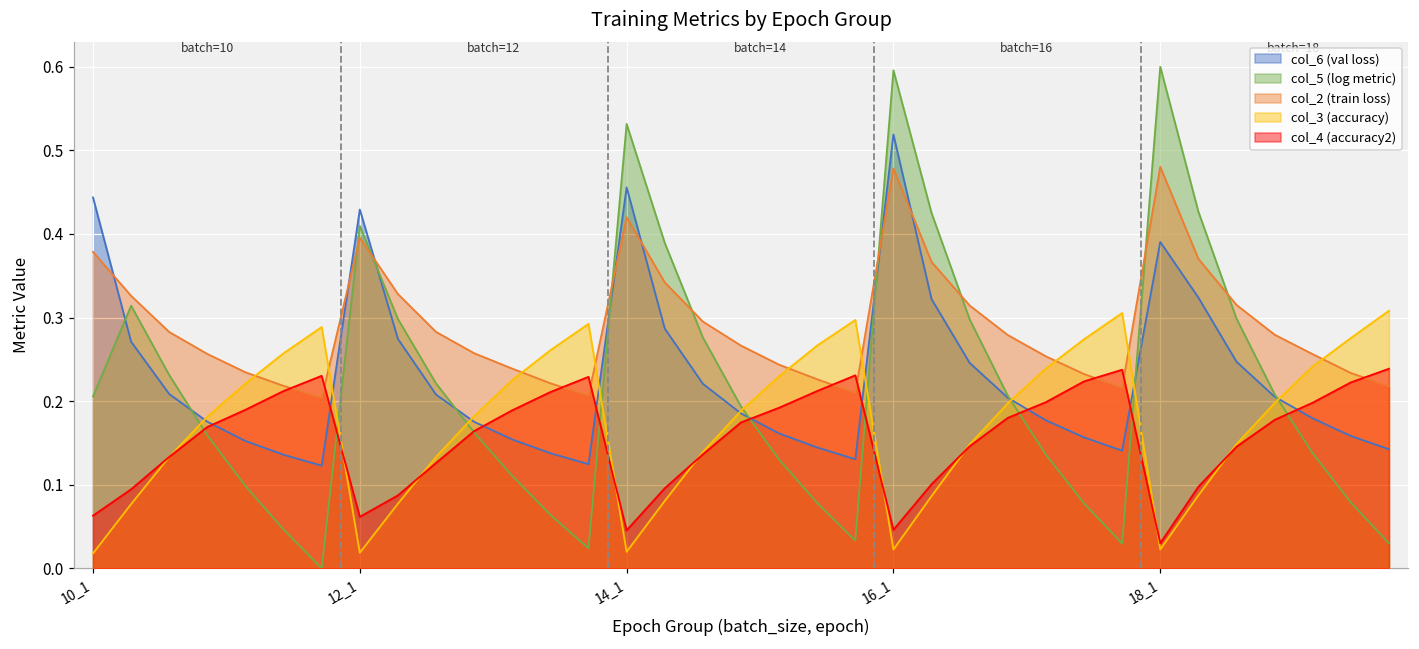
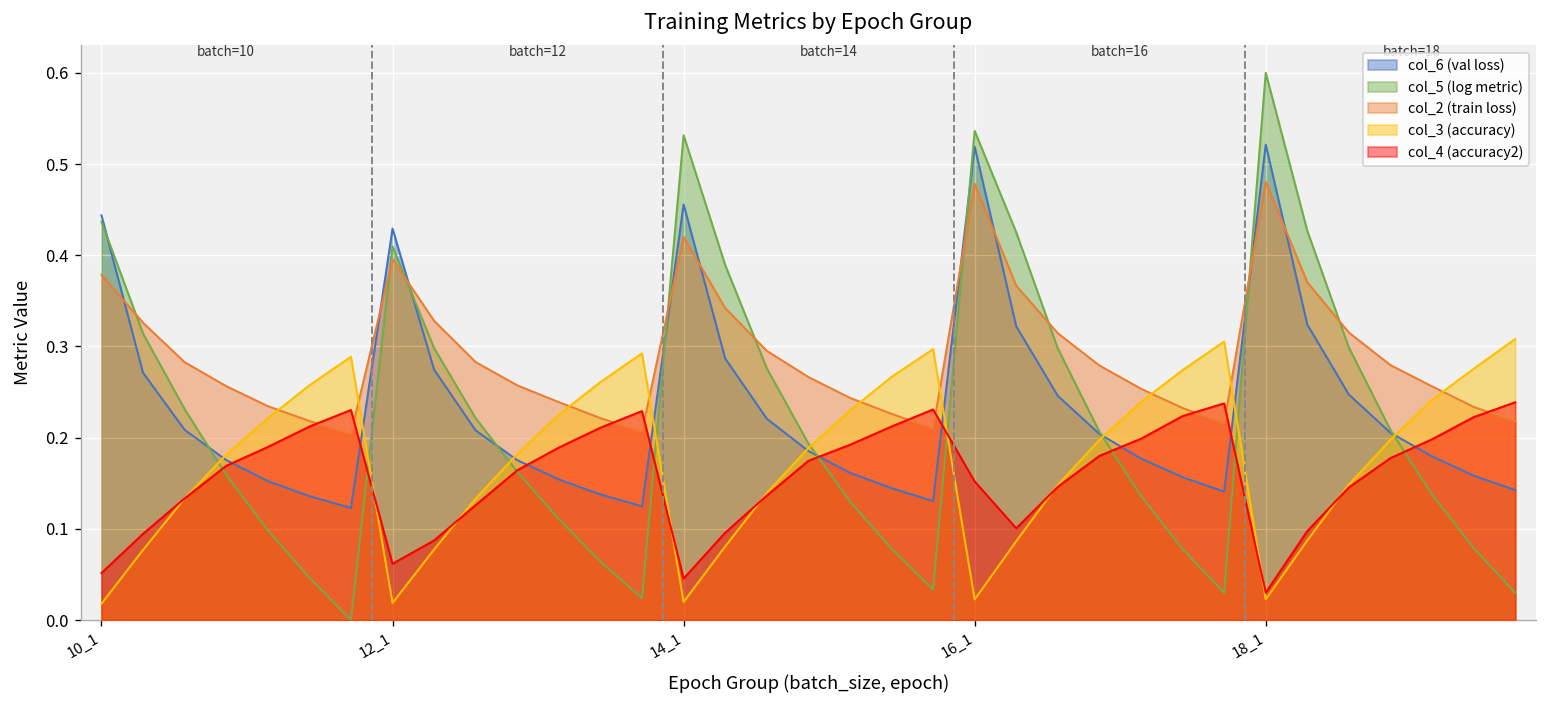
col_5 (log metric), 10_1: 0.21 -> 0.44
col_4 (accuracy2), 10_1: 0.06 -> 0.05
col_5 (log metric), 16_1: 0.60 -> 0.54
col_4 (accuracy2), 16_1: 0.05 -> 0.15
col_6 (val loss), 18_1: 0.39 -> 0.52
